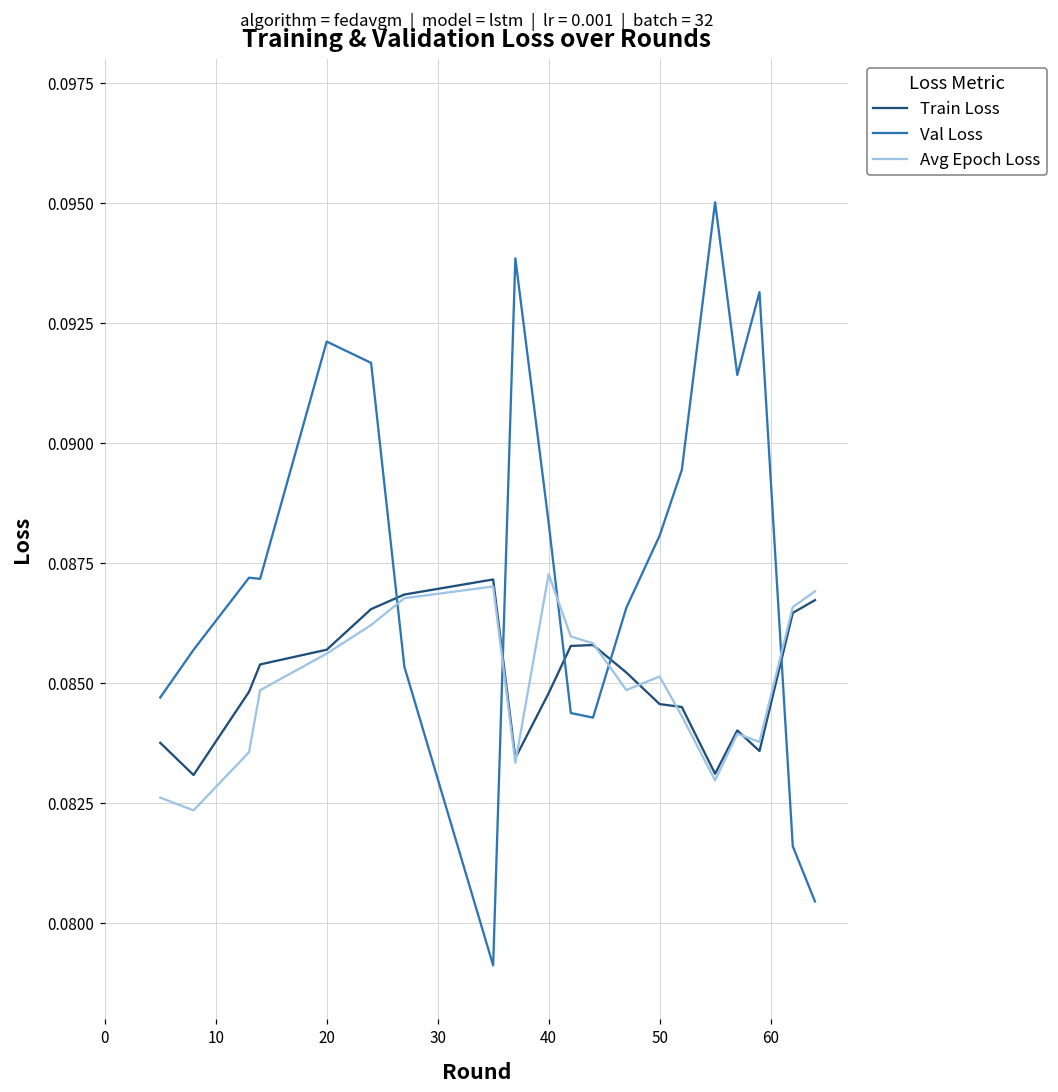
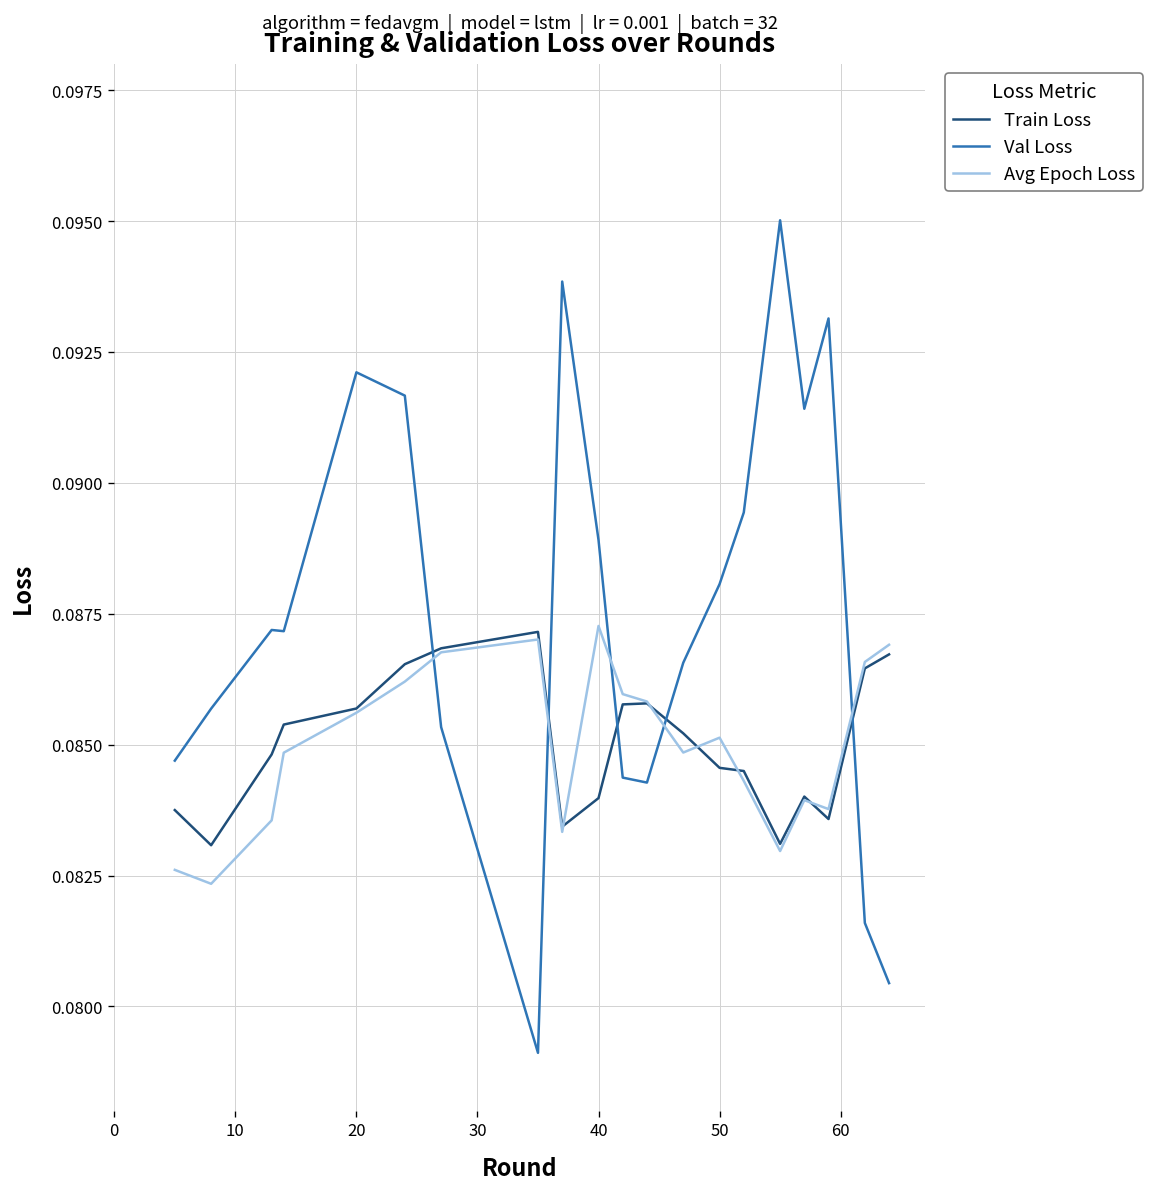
Train Loss, 40: 0.0848 -> 0.0840
Val Loss, 40: 0.0883 -> 0.0889
